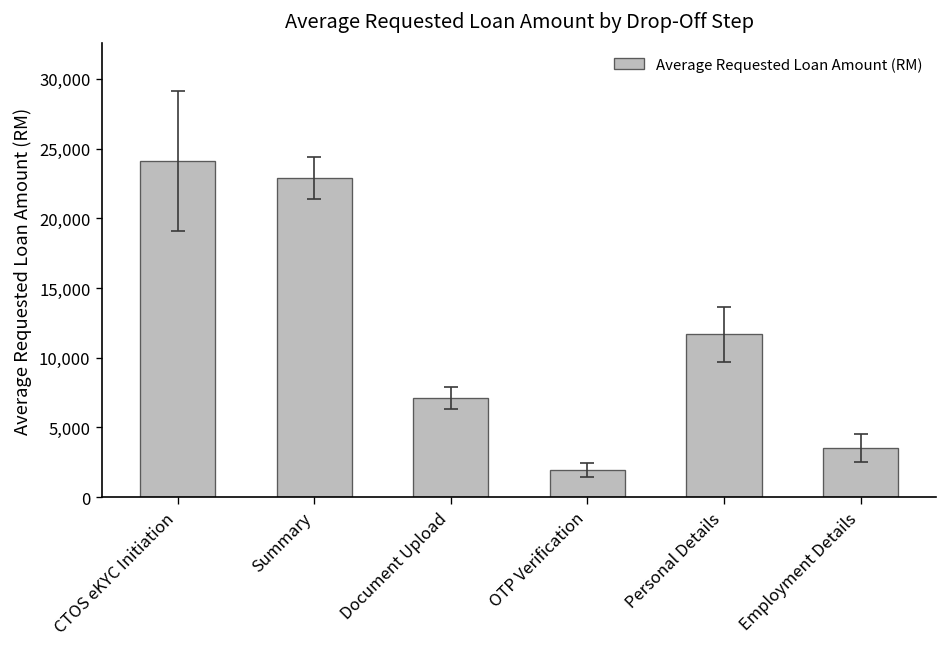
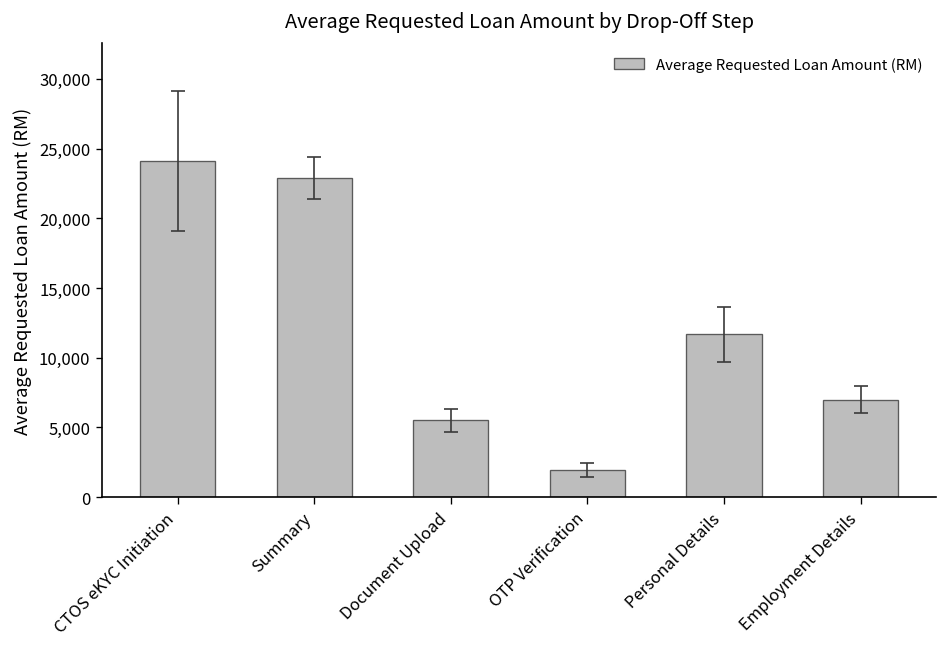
Average Requested Loan Amount (RM), Document Upload: 7,100 -> 5,500
Average Requested Loan Amount (RM), Employment Details: 3,600 -> 7,000
